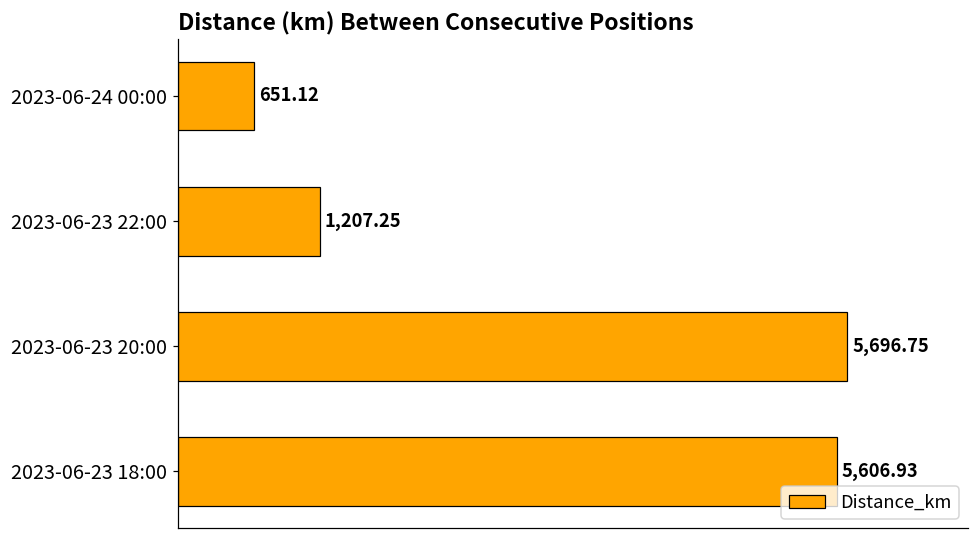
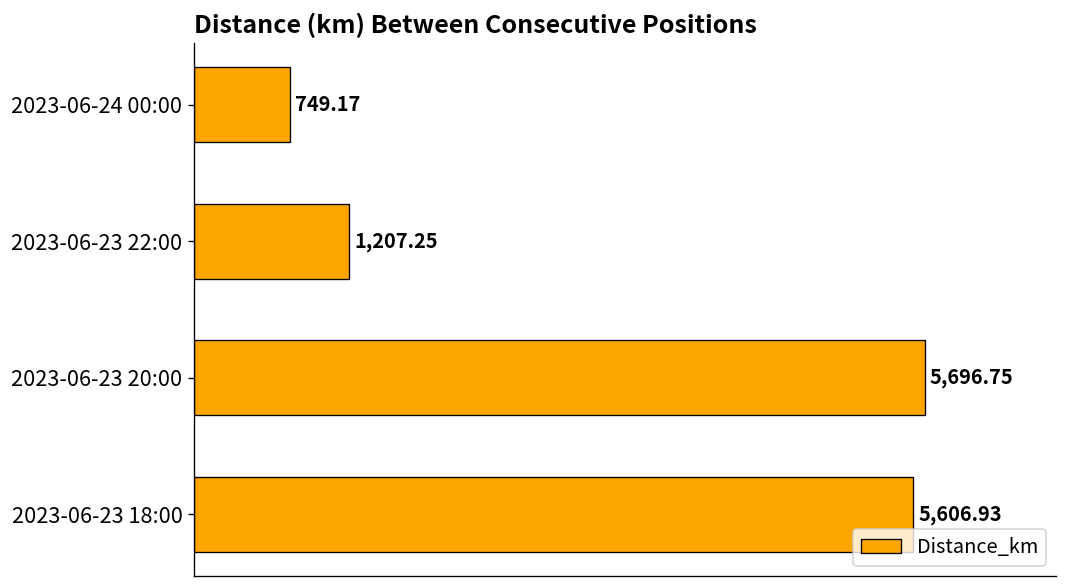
2023-06-24 00:00: 651.12 -> 749.17
